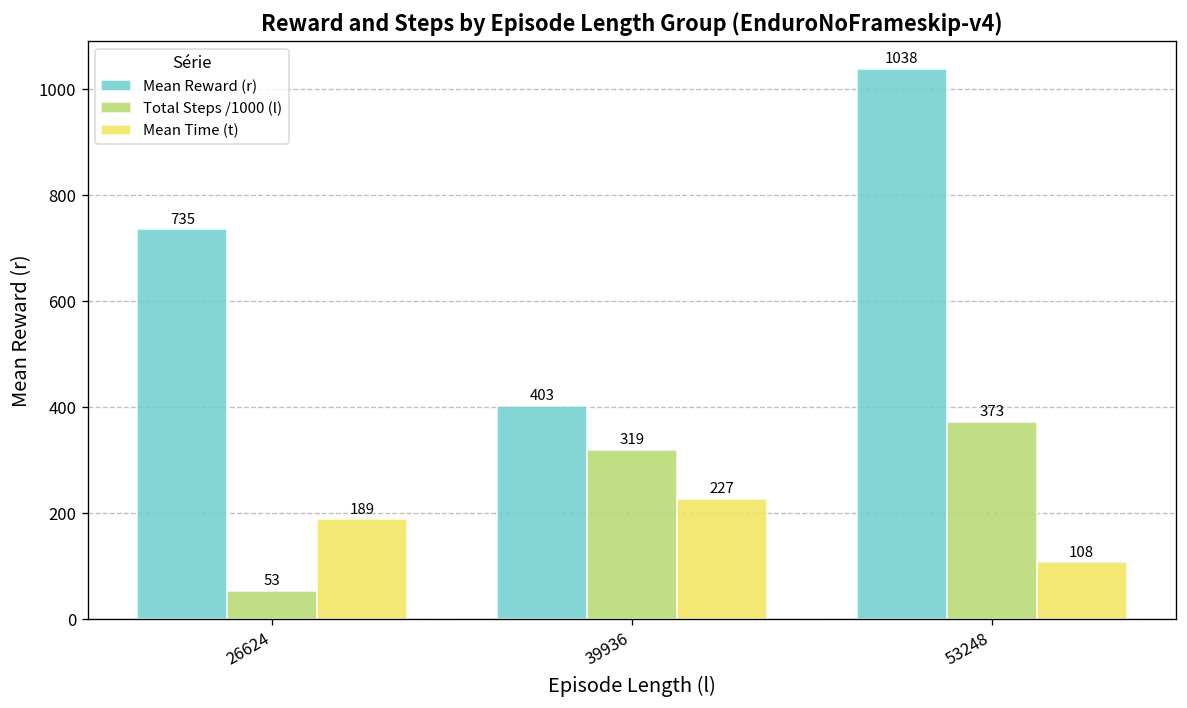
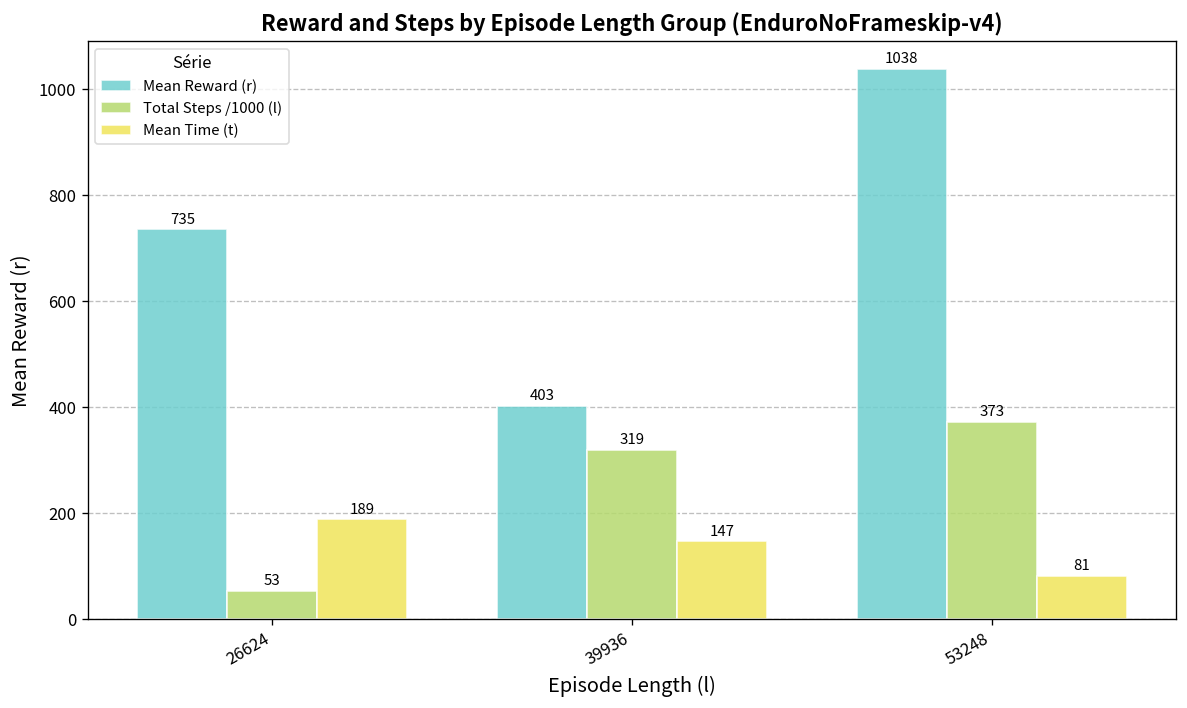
Mean Time (t), 39936: 227 -> 147
Mean Time (t), 53248: 108 -> 81
